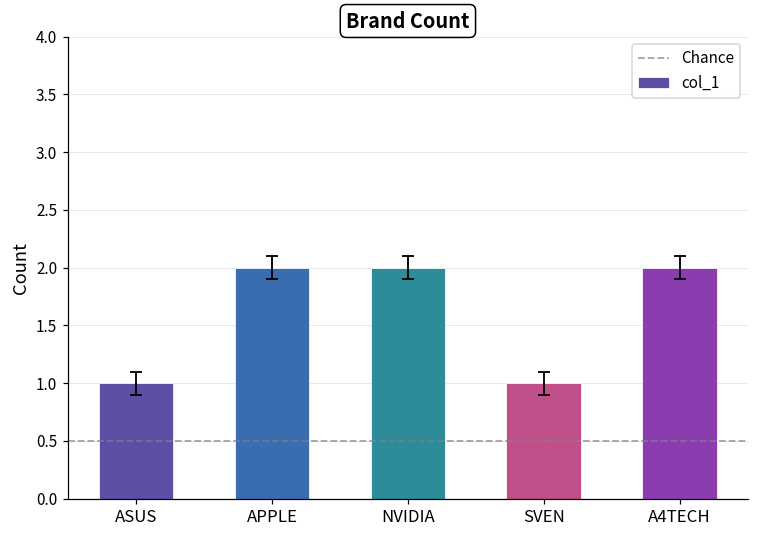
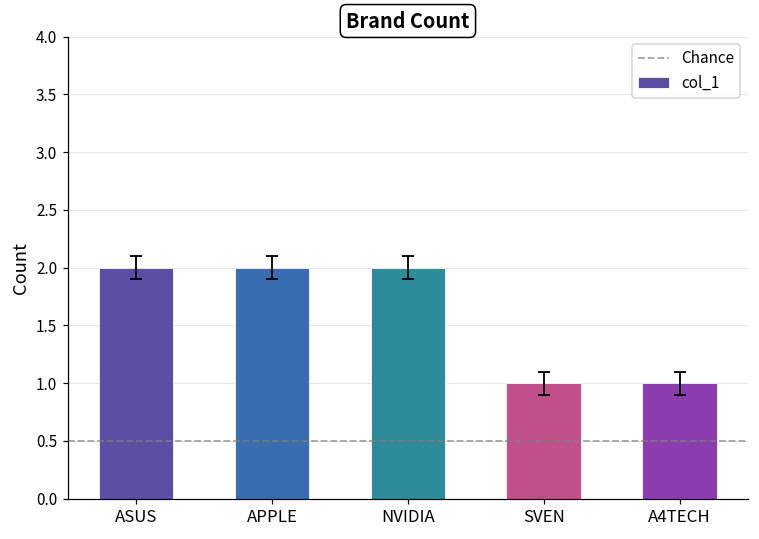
col_1, ASUS: 1 -> 2
col_1, A4TECH: 2 -> 1
